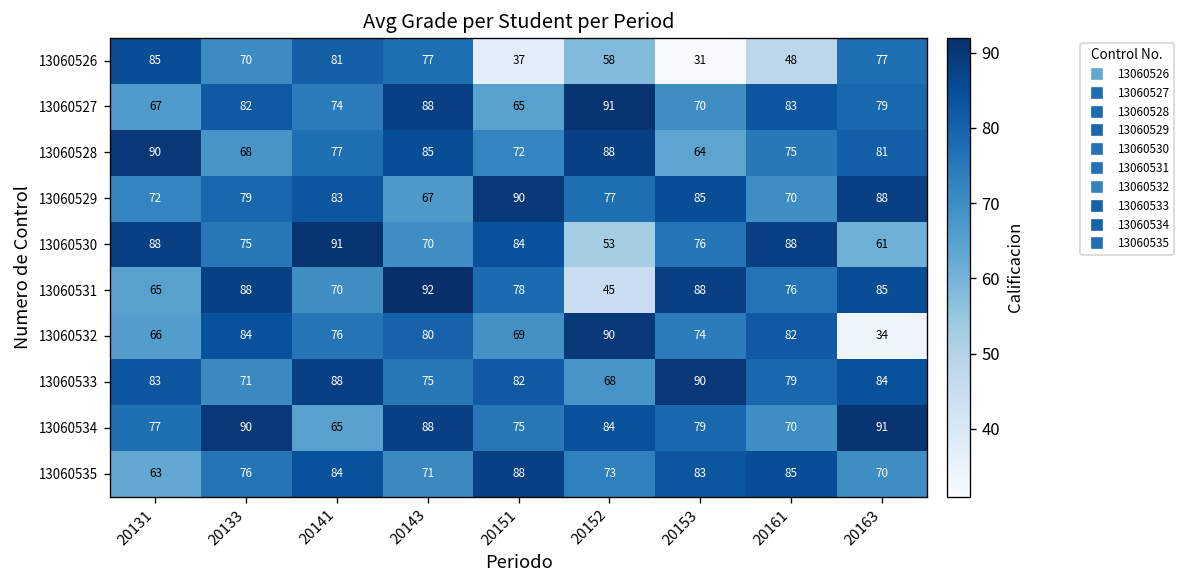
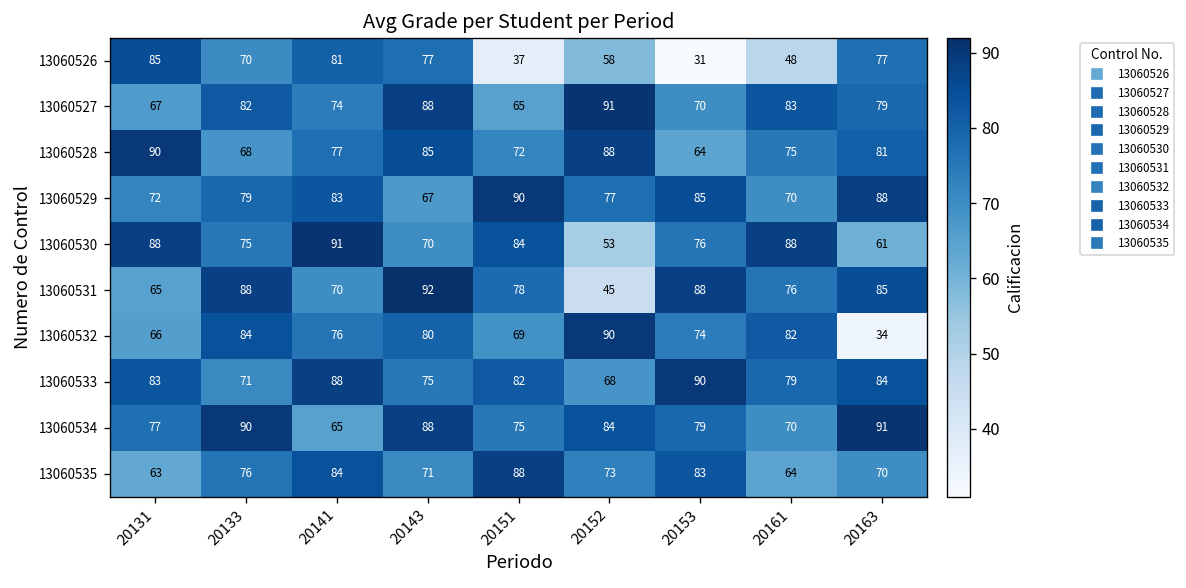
13060535, 20161: 85 -> 64
